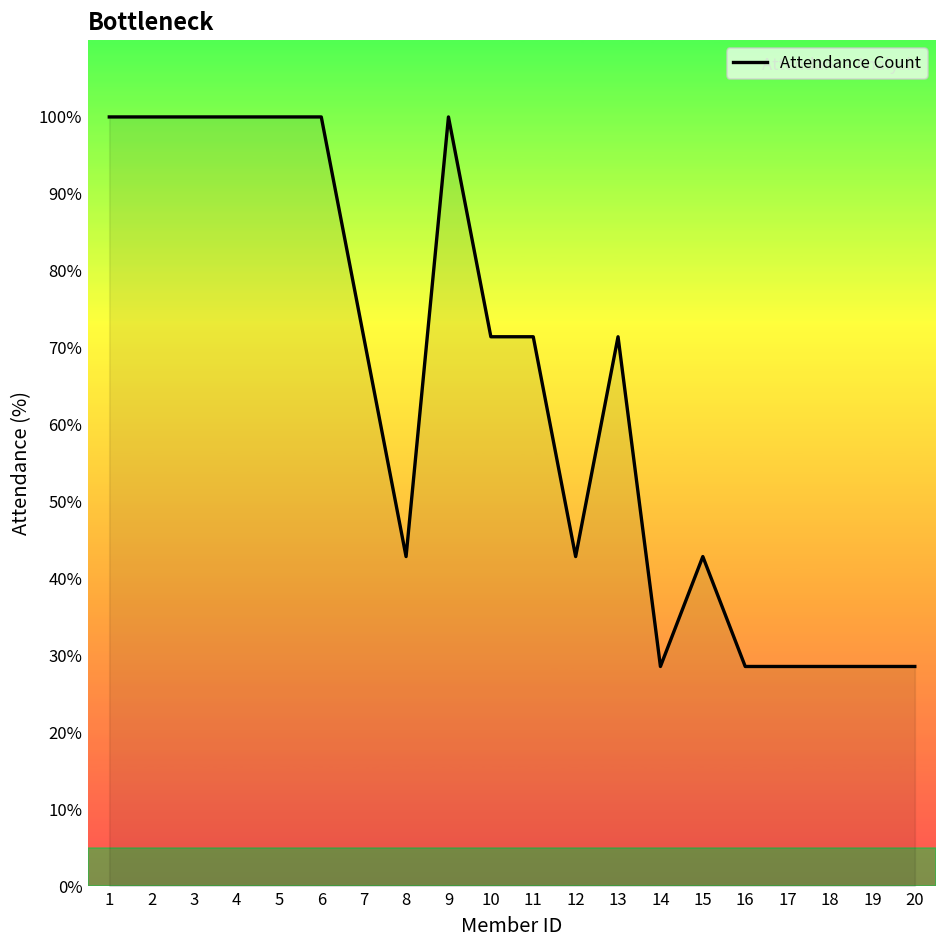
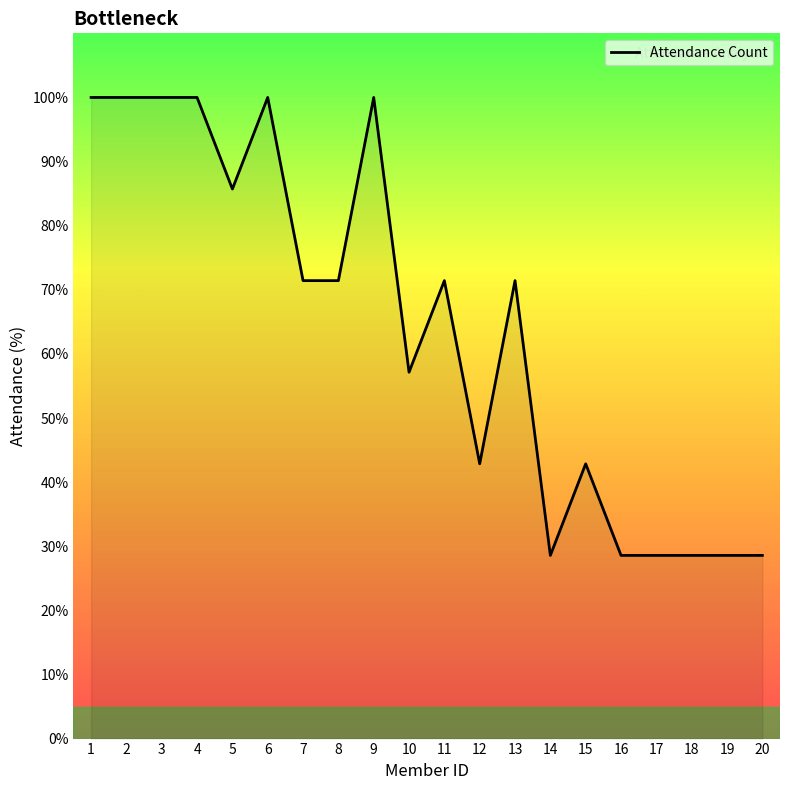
5: 100% -> 86%
8: 43% -> 71%
10: 71% -> 57%
